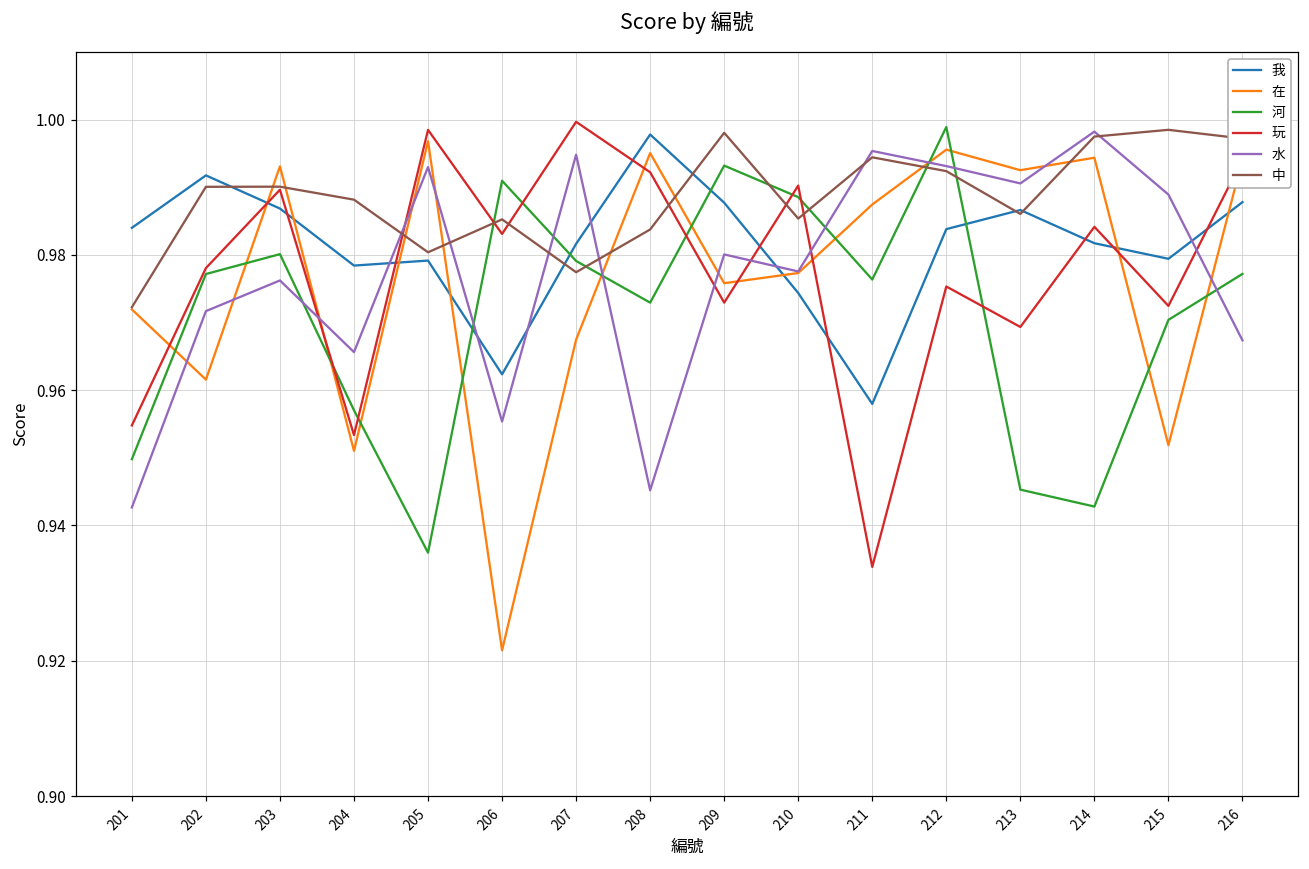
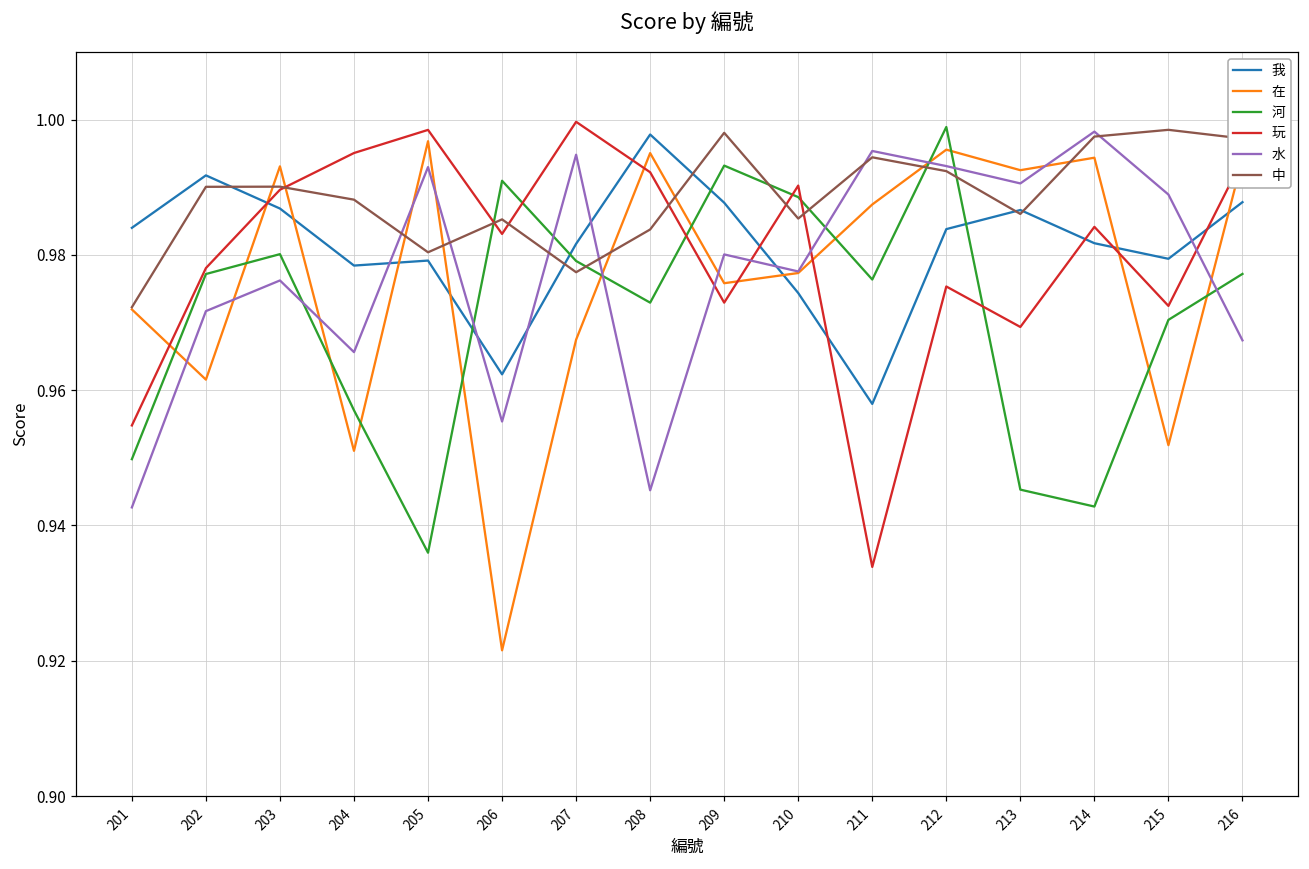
玩, 204: 0.953 -> 0.995
